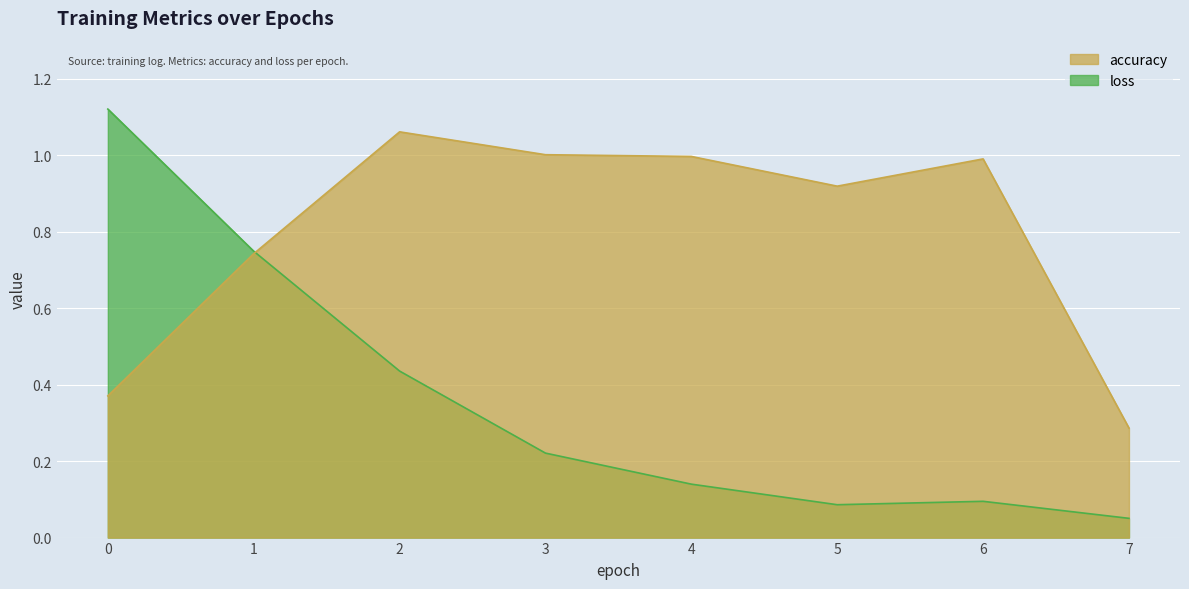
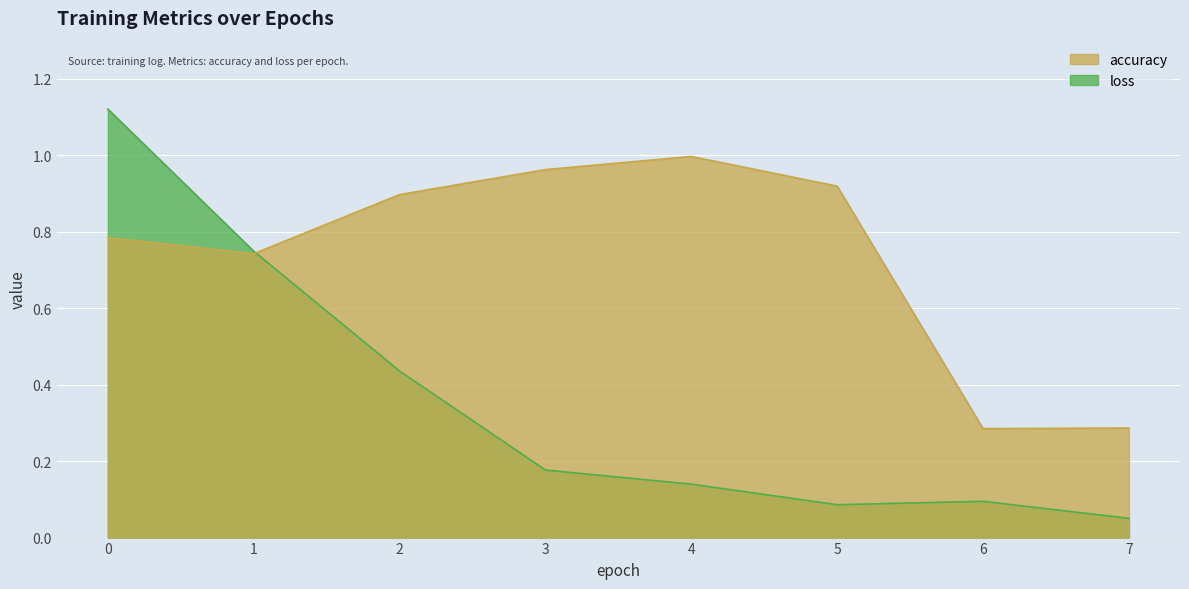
accuracy, 0: 0.37 -> 0.78
accuracy, 2: 1.06 -> 0.90
loss, 3: 0.22 -> 0.18
accuracy, 3: 1.00 -> 0.96
accuracy, 6: 0.99 -> 0.29
